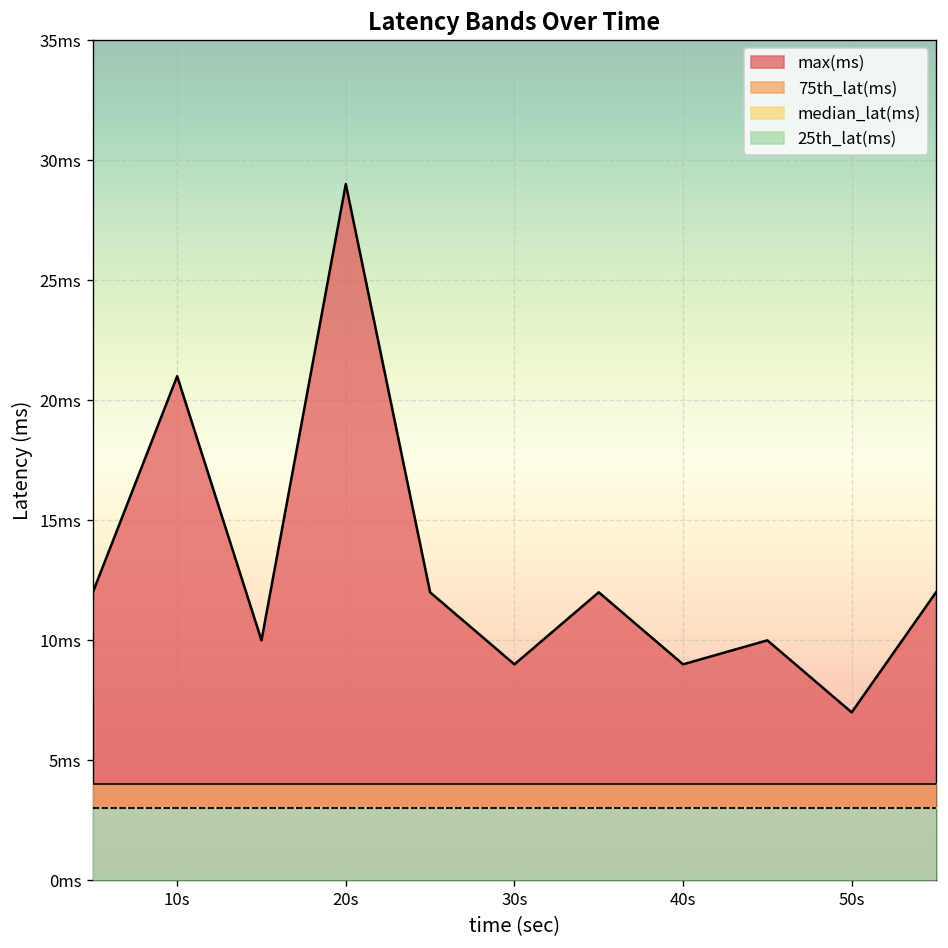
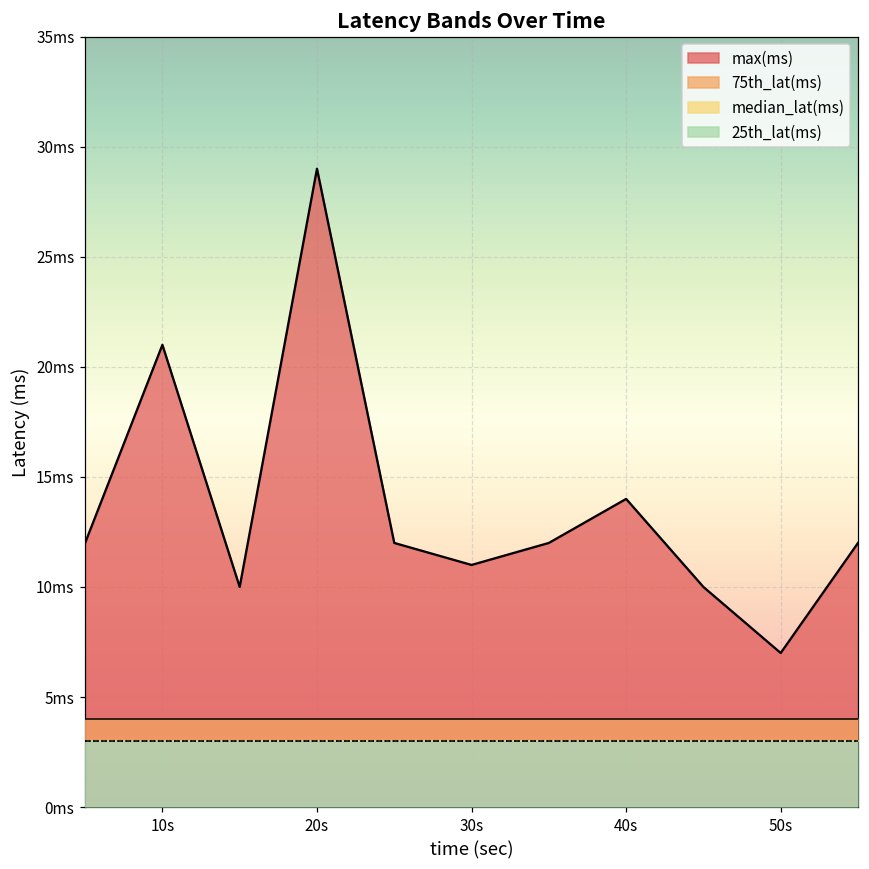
max(ms), 30s: 9ms -> 11ms
max(ms), 40s: 9ms -> 14ms
